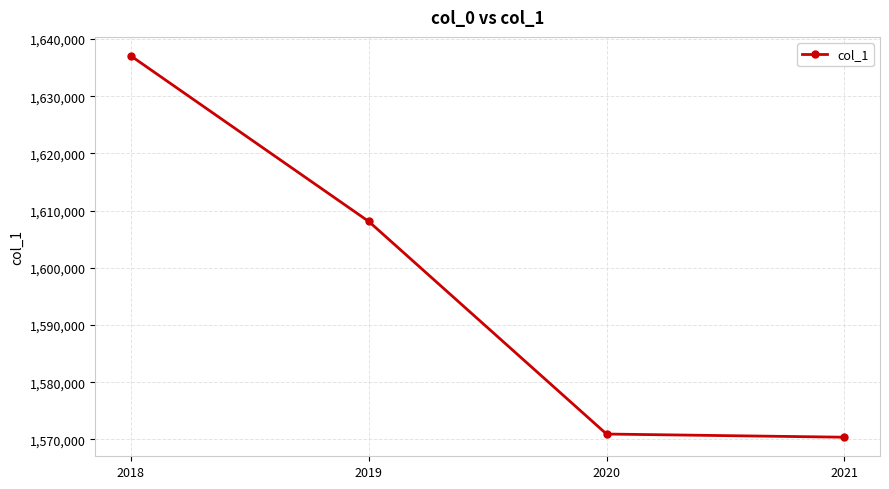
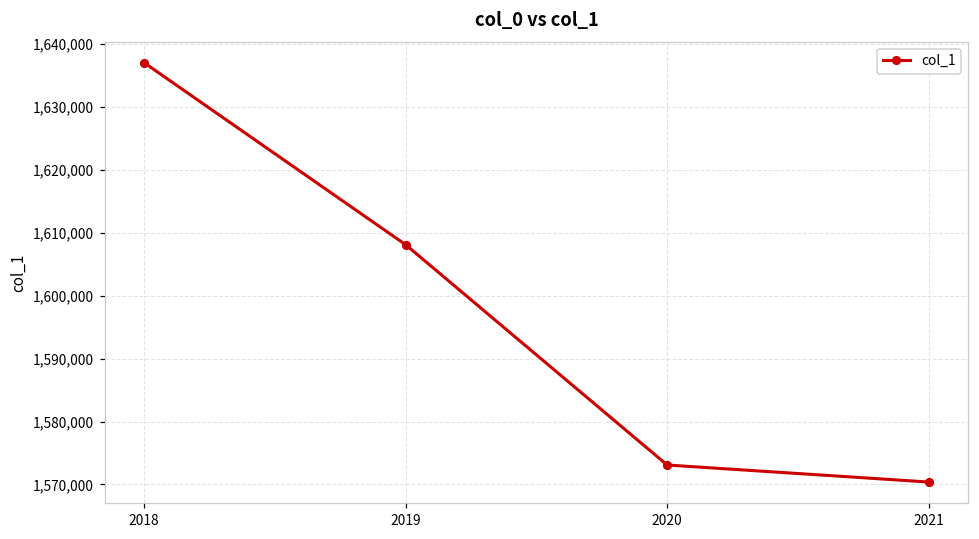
2020: 1,571,000 -> 1,573,000
